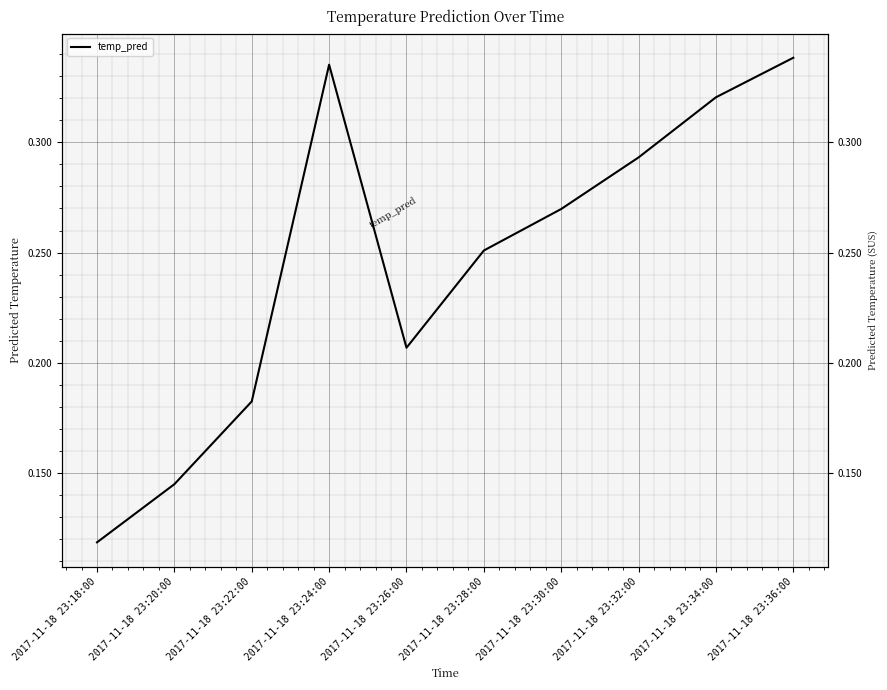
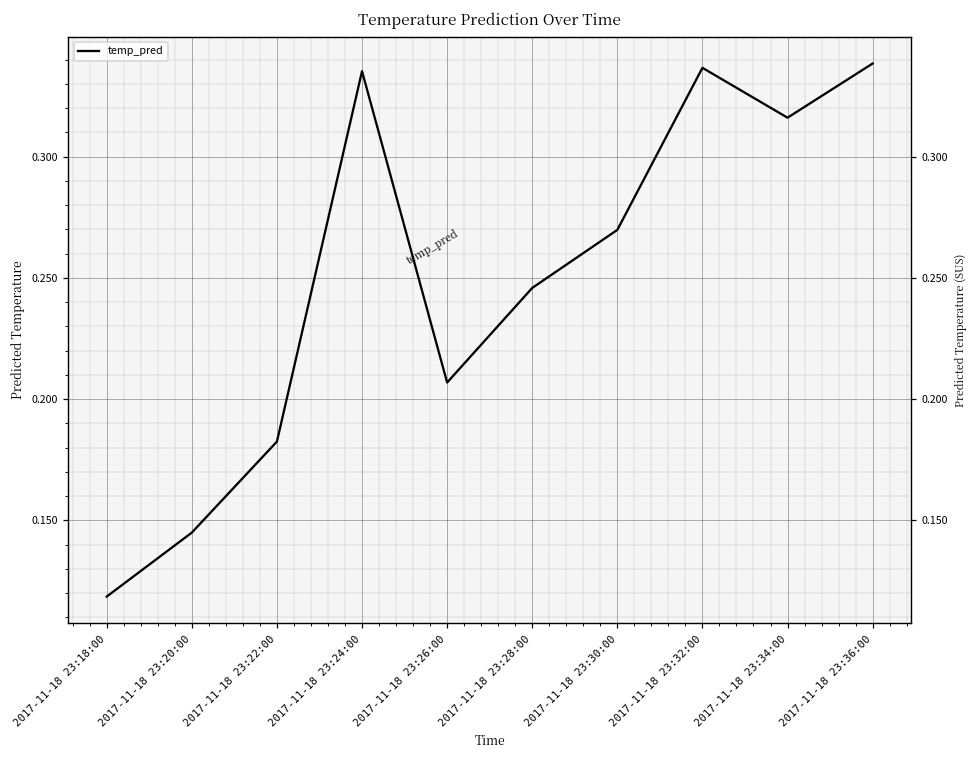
2017-11-18 23:28:00: 0.251 -> 0.246
2017-11-18 23:32:00: 0.293 -> 0.337
2017-11-18 23:34:00: 0.320 -> 0.316
